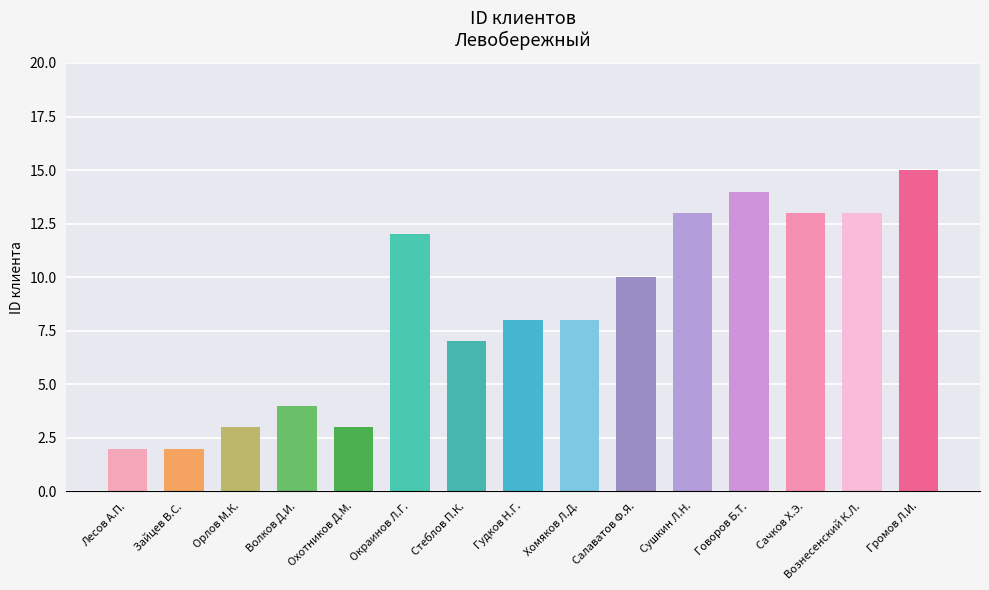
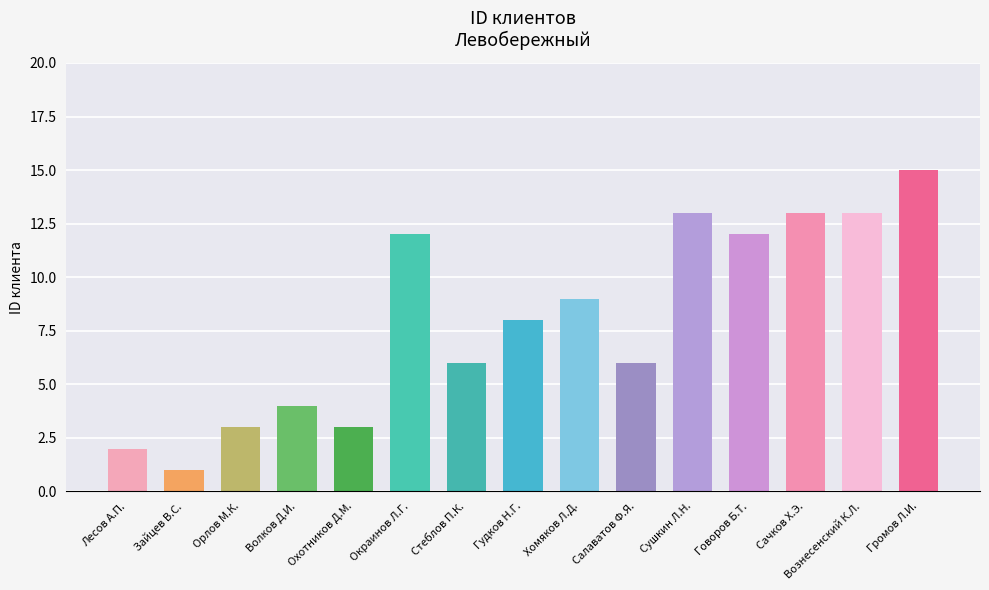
Зайцев В.С.: 2 -> 1
Стеблов П.К.: 7 -> 6
Хомяков Л.Д.: 8 -> 9
Салаватов Ф.Я.: 10 -> 6
Говоров Б.Т.: 14 -> 12
